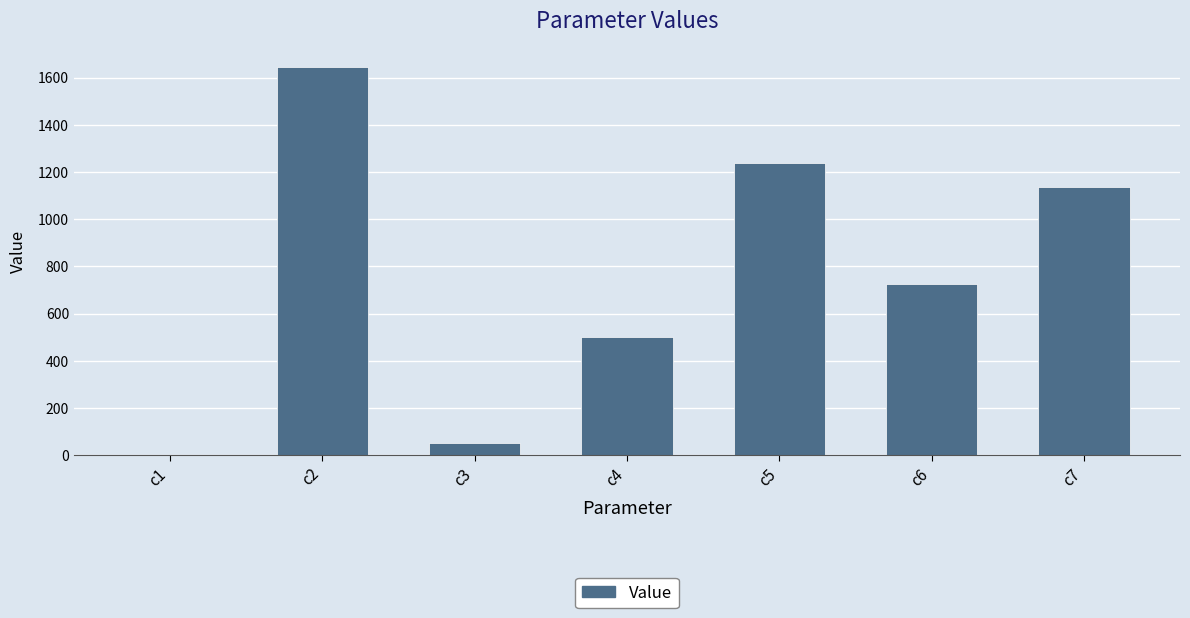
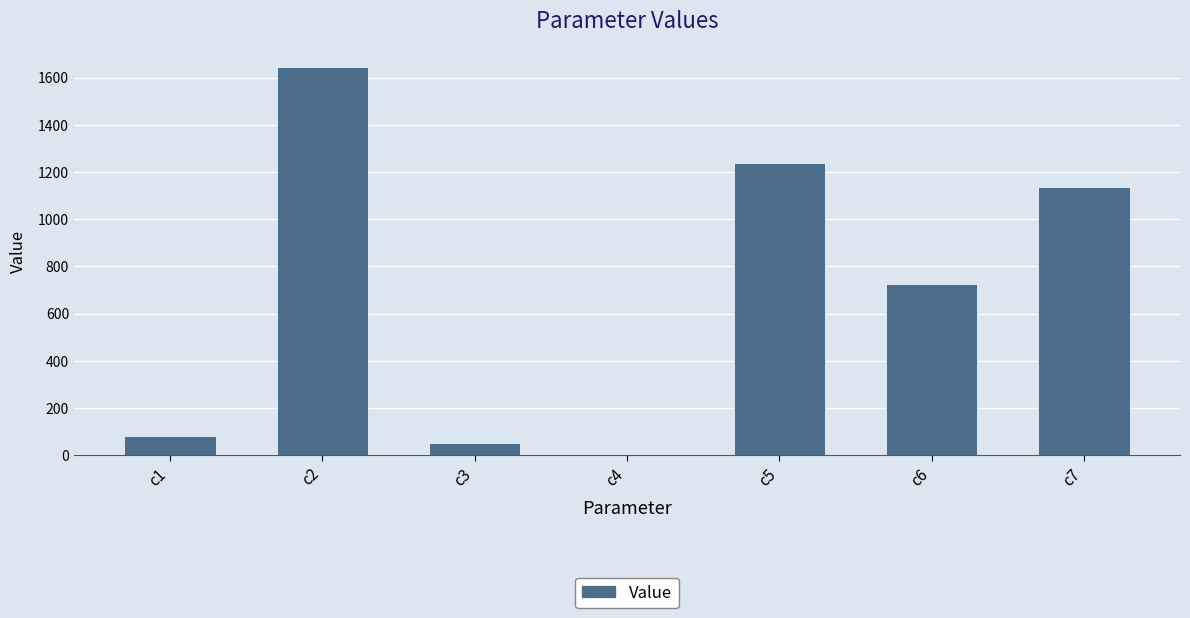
c1: 0 -> 80
c4: 500 -> 0
